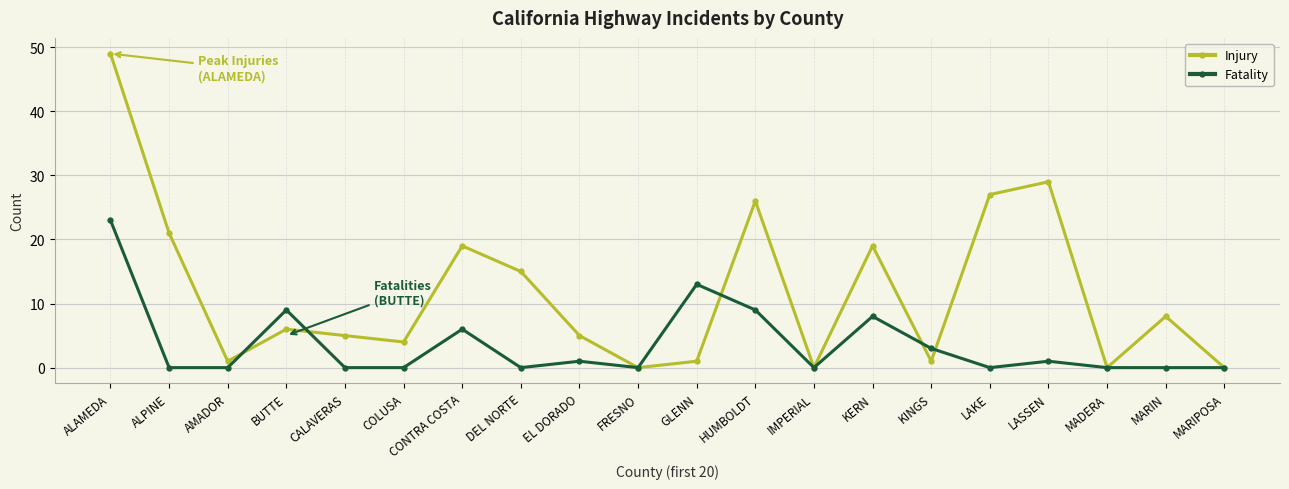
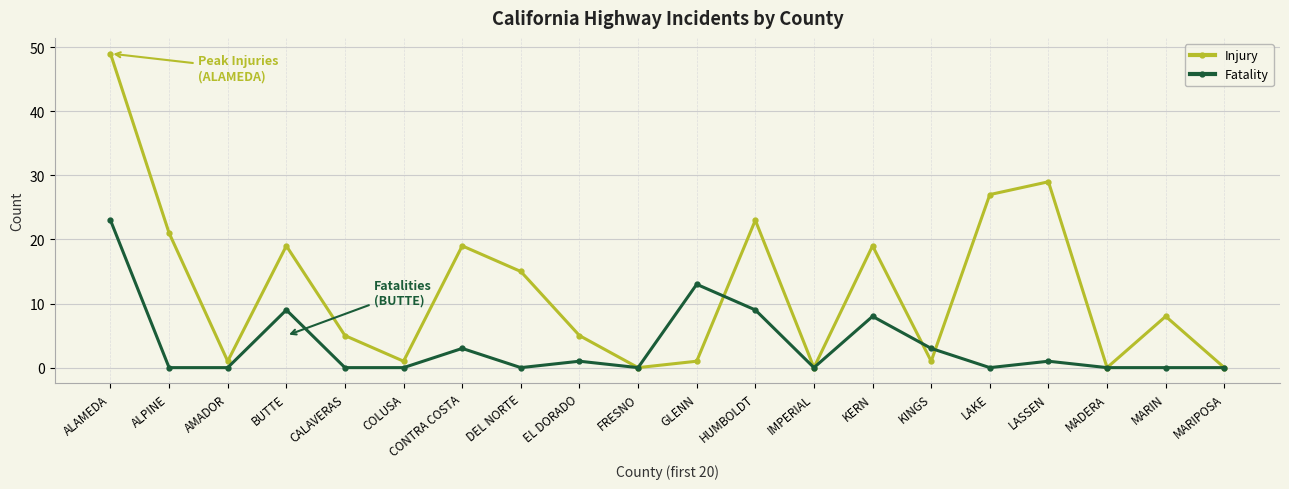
Injury, BUTTE: 6 -> 19
Injury, COLUSA: 4 -> 1
Fatality, CONTRA COSTA: 6 -> 3
Injury, HUMBOLDT: 26 -> 23
